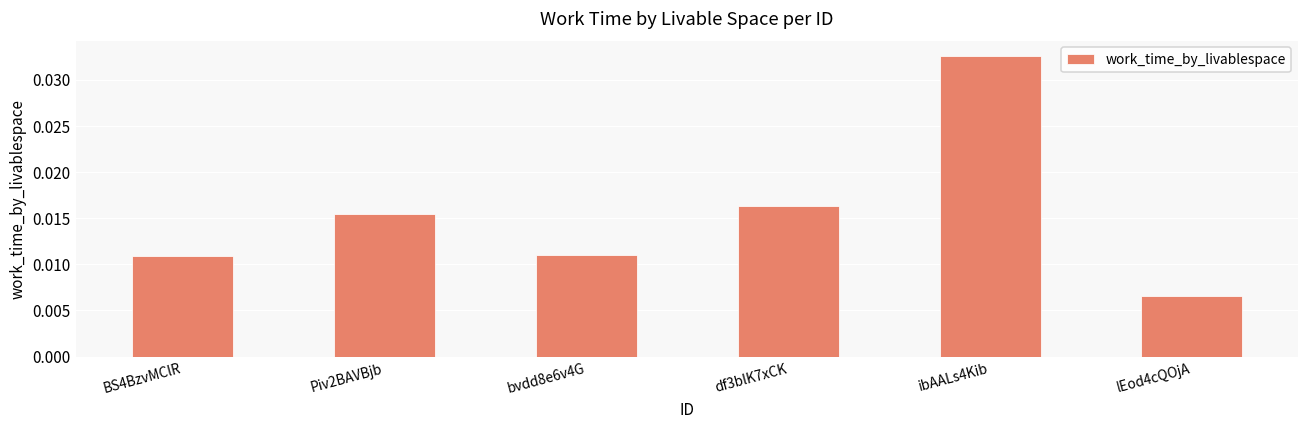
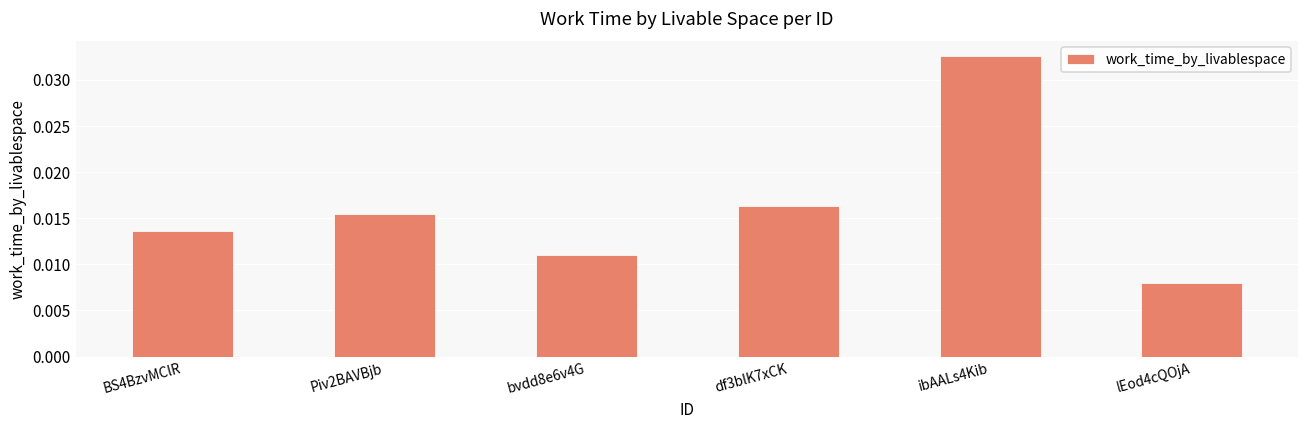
BS4BzvMClR: 0.011 -> 0.014
lEod4cQOjA: 0.007 -> 0.008
